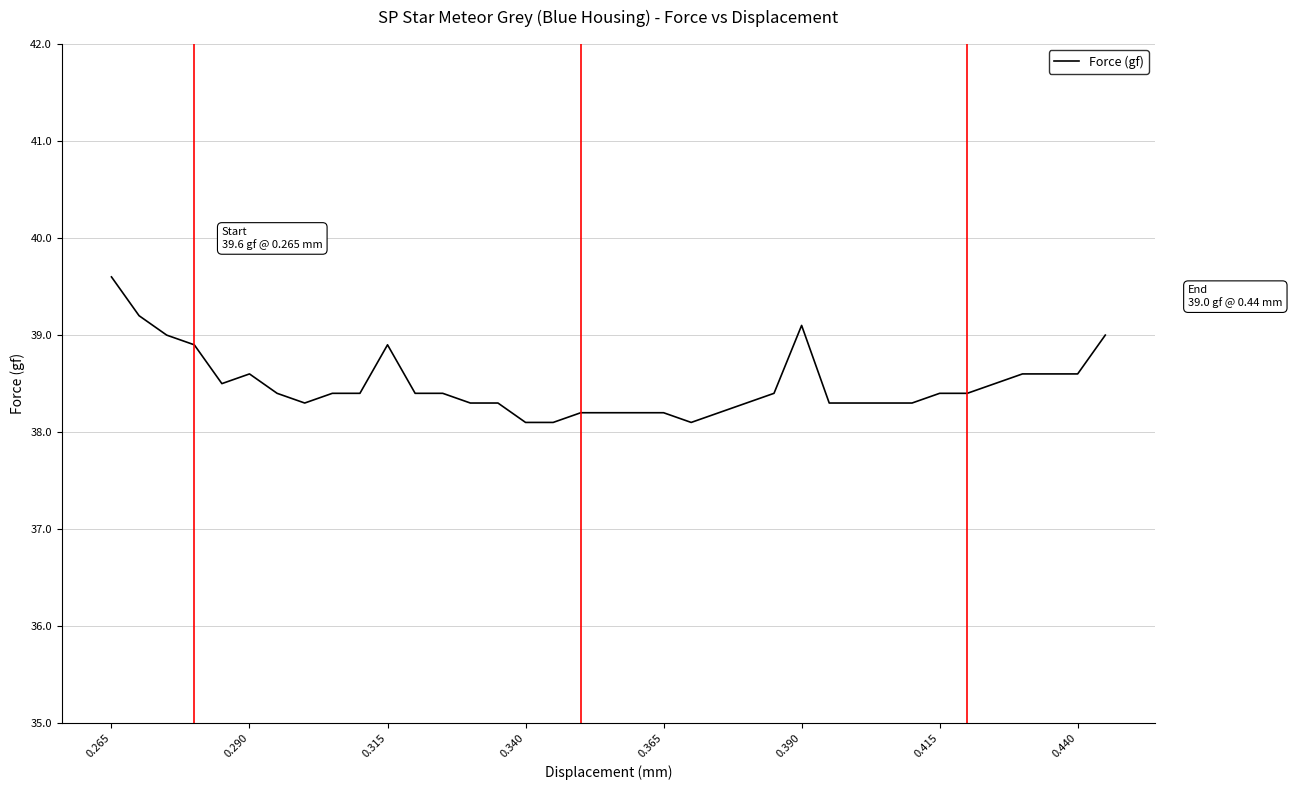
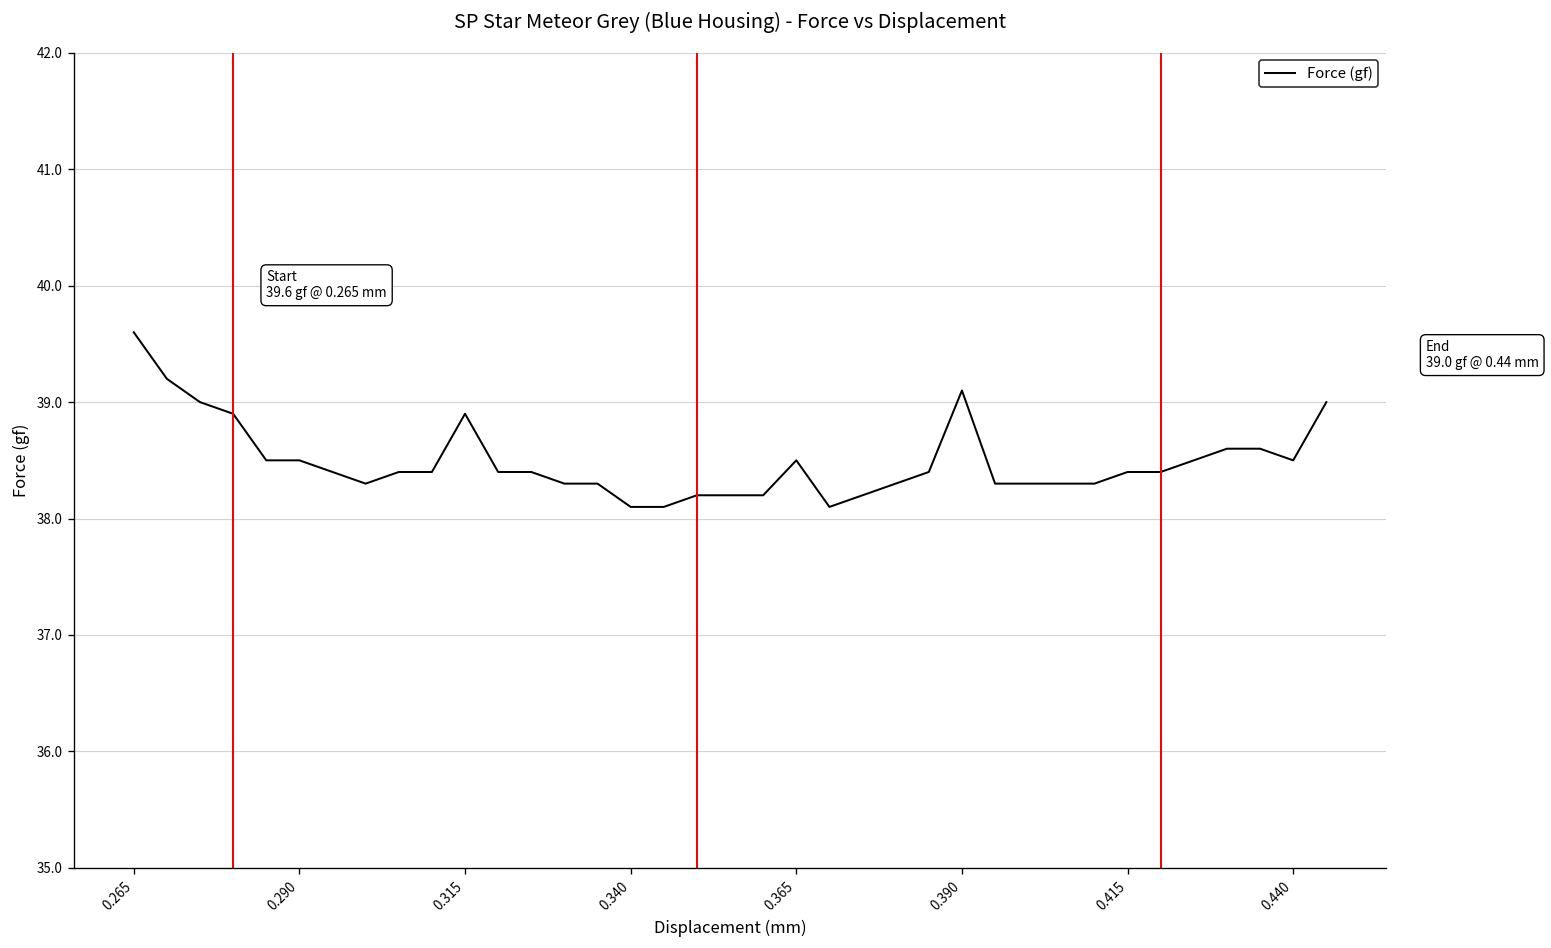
0.290: 38.6 -> 38.5
0.365: 38.2 -> 38.5
0.440: 38.6 -> 38.5
